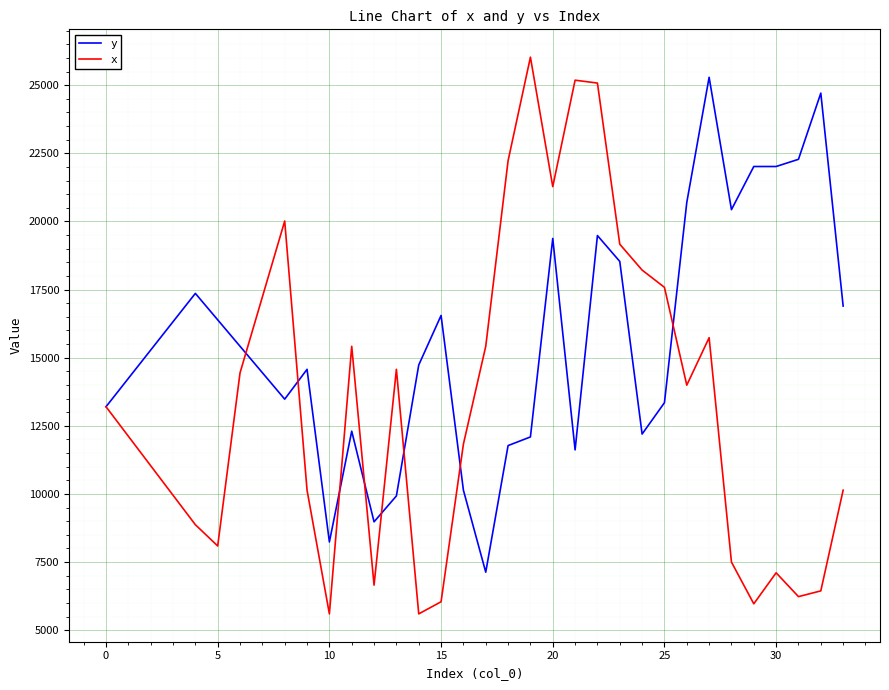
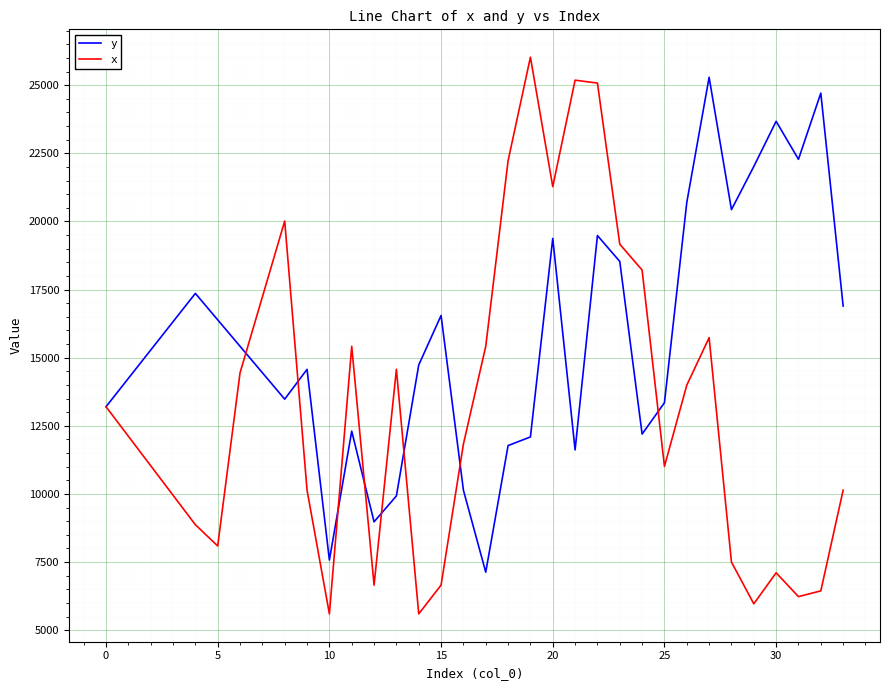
y, 10: 8200 -> 7600
x, 15: 6000 -> 6700
x, 25: 17600 -> 11000
y, 30: 22000 -> 23700
